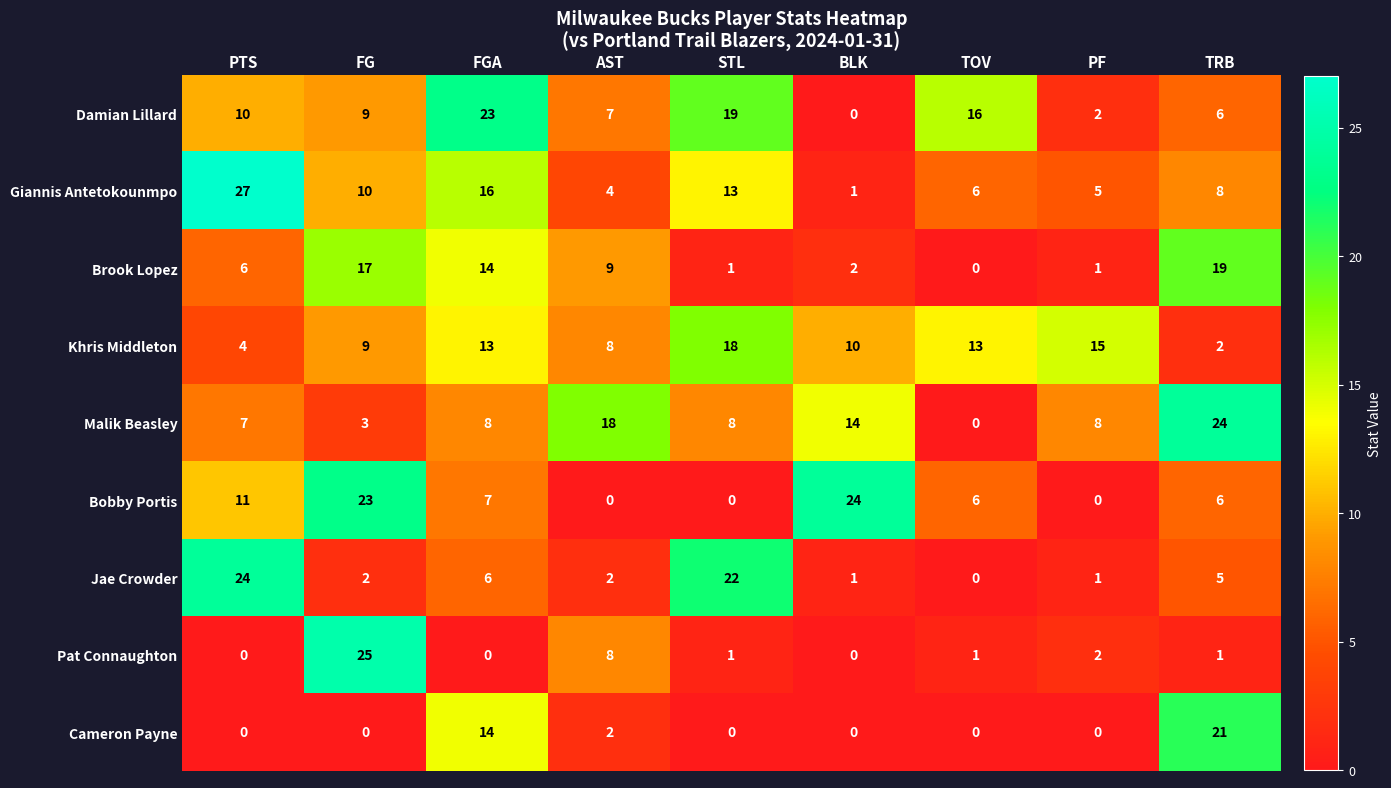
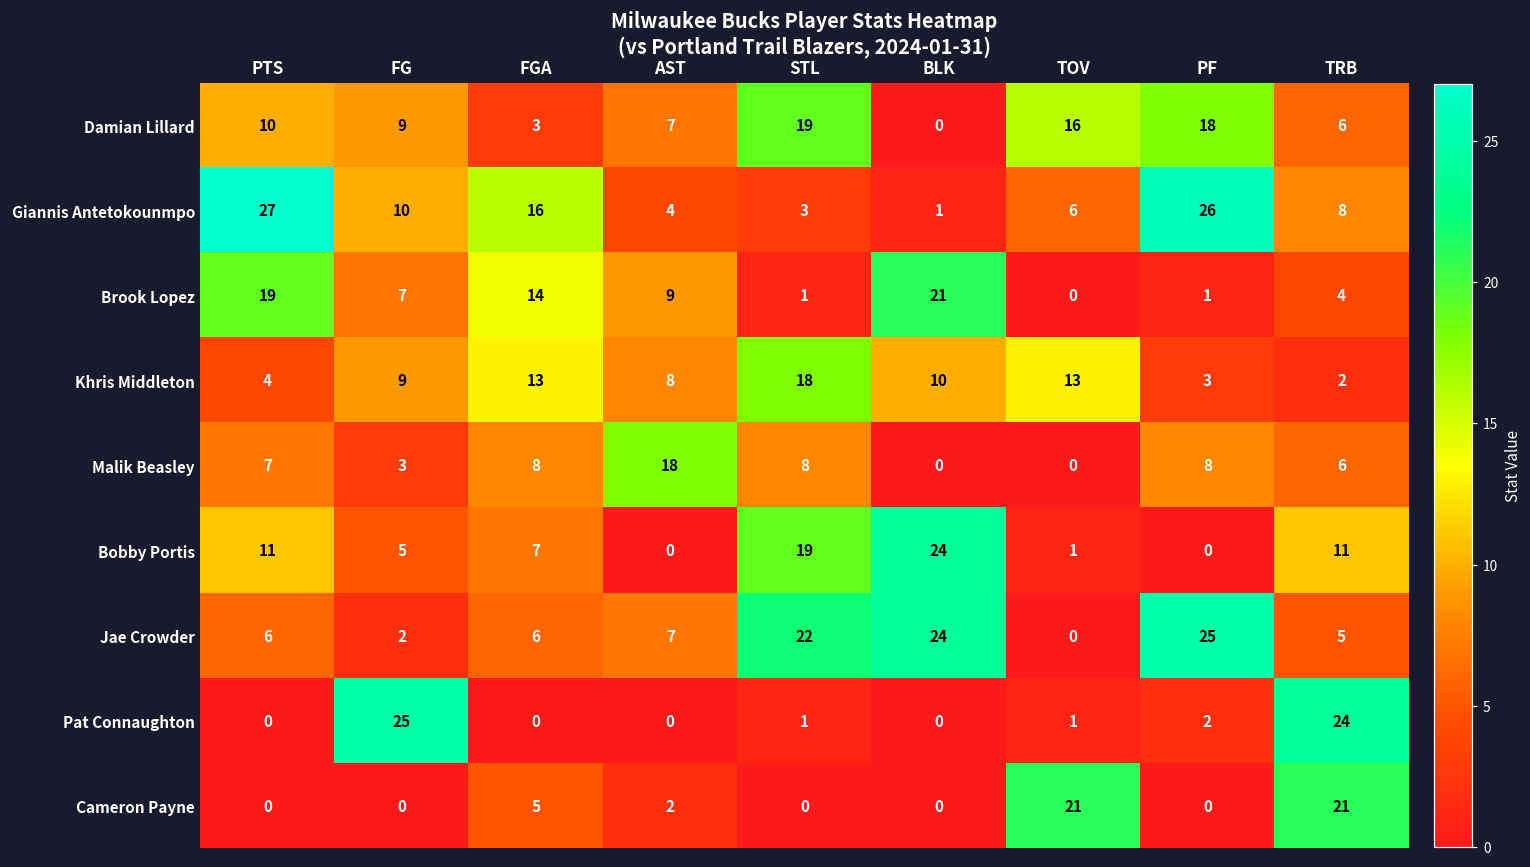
Damian Lillard, FGA: 23 -> 3
Damian Lillard, PF: 2 -> 18
Giannis Antetokounmpo, STL: 13 -> 3
Giannis Antetokounmpo, PF: 5 -> 26
Brook Lopez, PTS: 6 -> 19
Brook Lopez, FG: 17 -> 7
Brook Lopez, BLK: 2 -> 21
Brook Lopez, TRB: 19 -> 4
Khris Middleton, PF: 15 -> 3
Malik Beasley, BLK: 14 -> 0
Malik Beasley, TRB: 24 -> 6
Bobby Portis, FG: 23 -> 5
Bobby Portis, STL: 0 -> 19
Bobby Portis, TOV: 6 -> 1
Bobby Portis, TRB: 6 -> 11
Jae Crowder, PTS: 24 -> 6
Jae Crowder, AST: 2 -> 7
Jae Crowder, BLK: 1 -> 24
Jae Crowder, PF: 1 -> 25
Pat Connaughton, AST: 8 -> 0
Pat Connaughton, TRB: 1 -> 24
Cameron Payne, FGA: 14 -> 5
Cameron Payne, TOV: 0 -> 21
